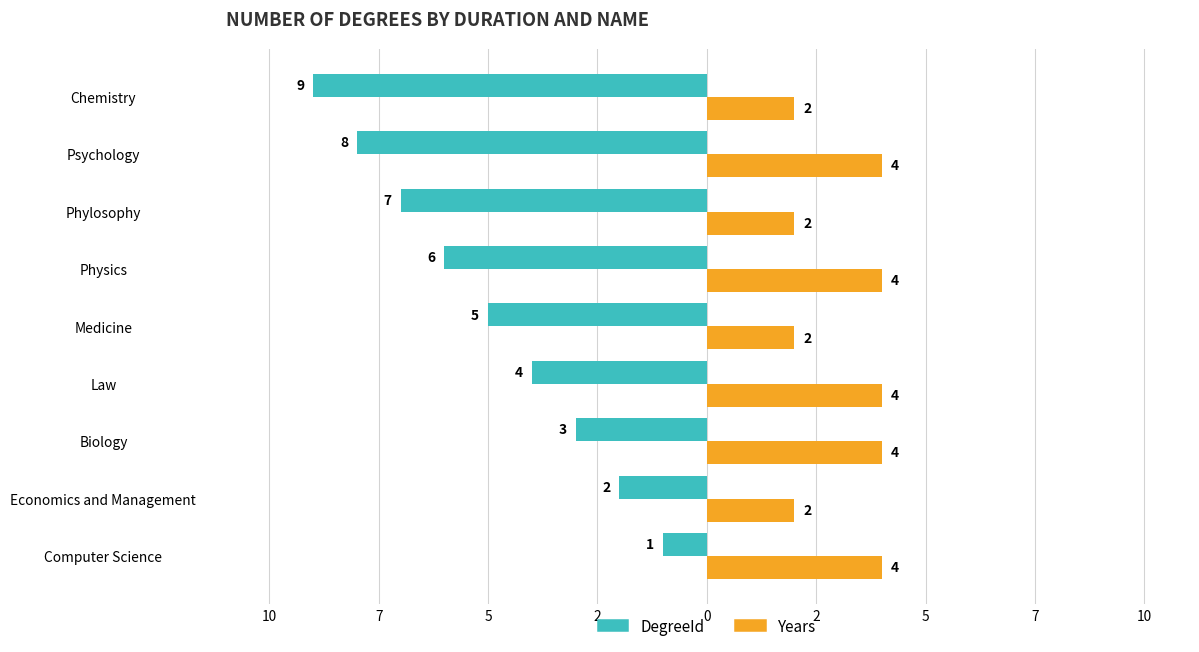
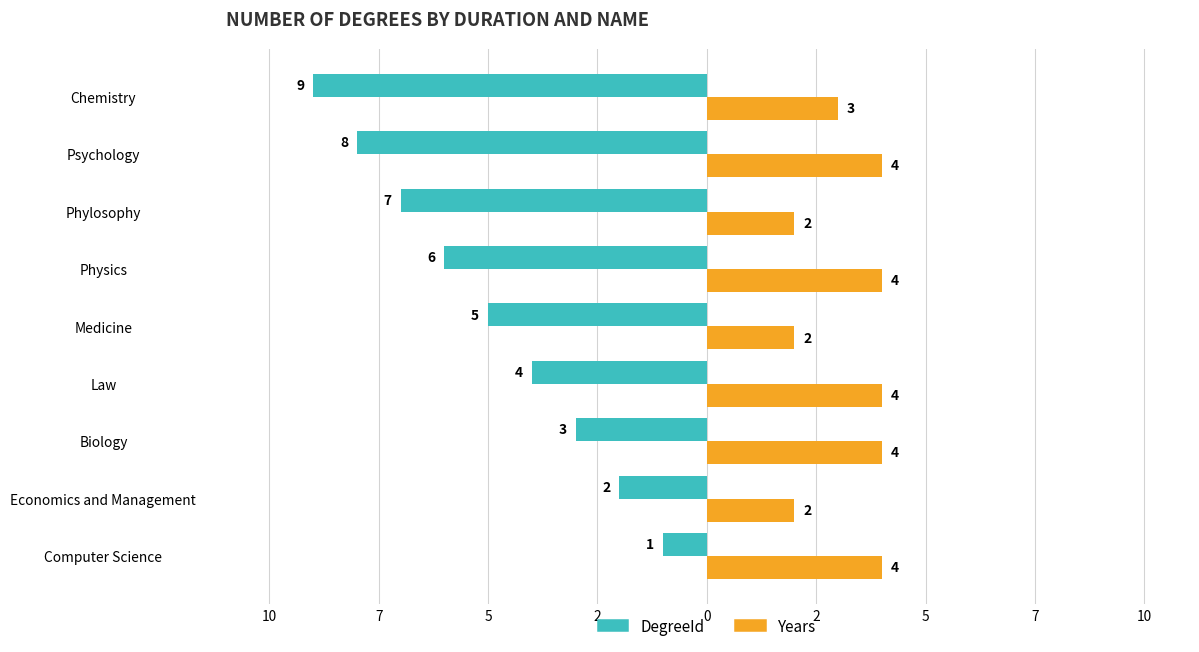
Years, Chemistry: 2 -> 3
